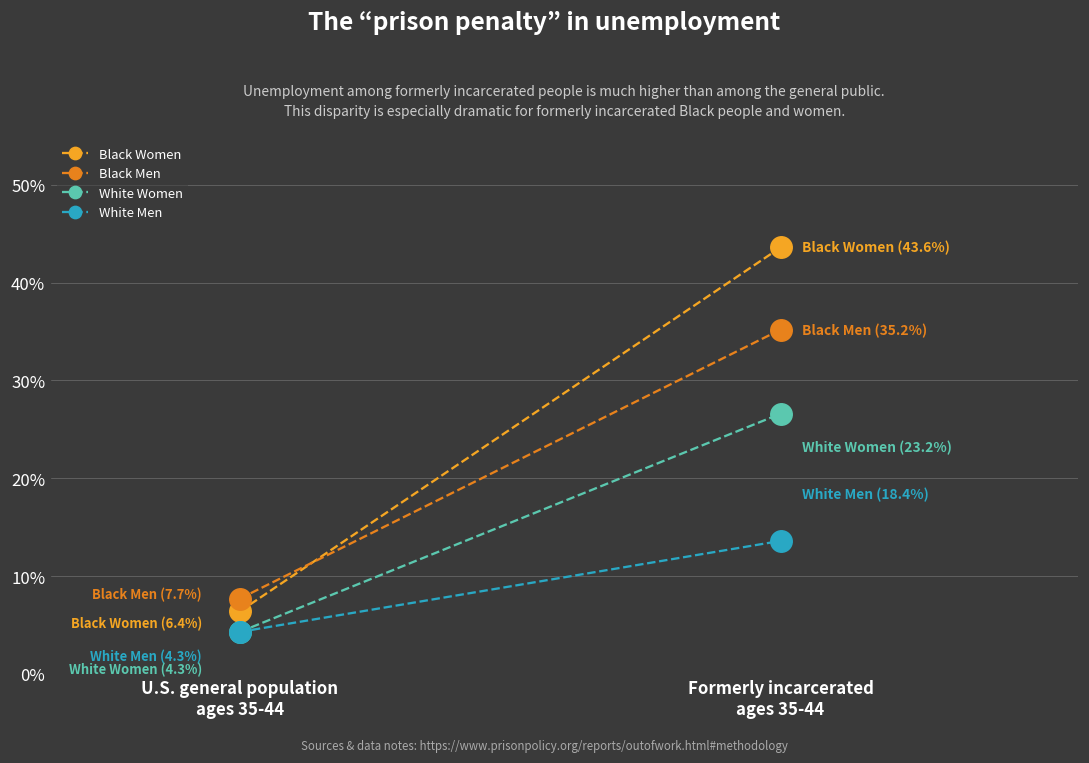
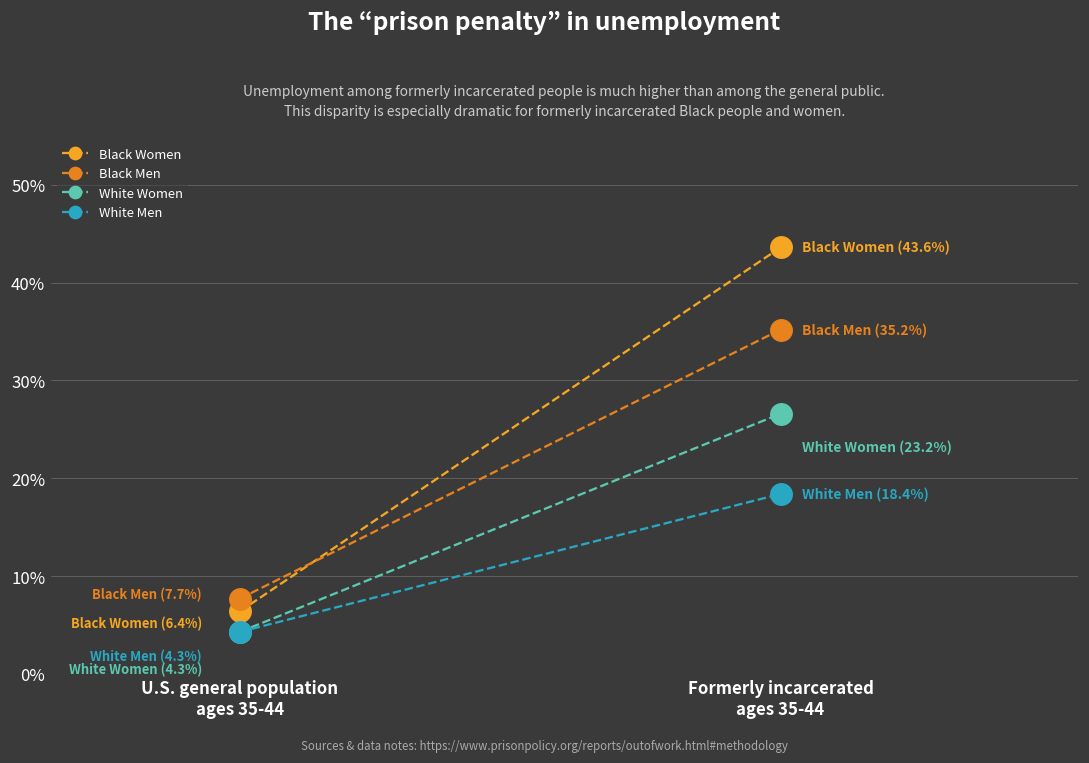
White Men, Formerly incarcerated ages 35-44: 14% -> 18%
